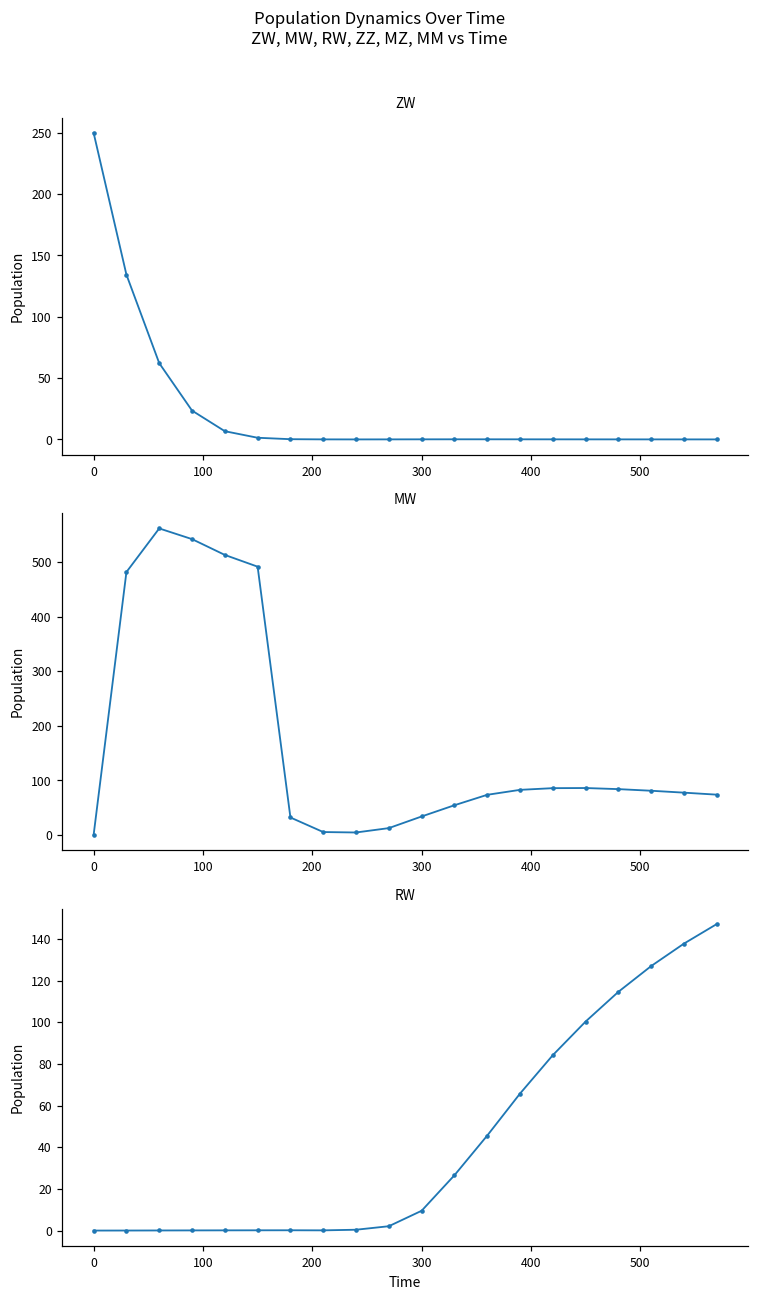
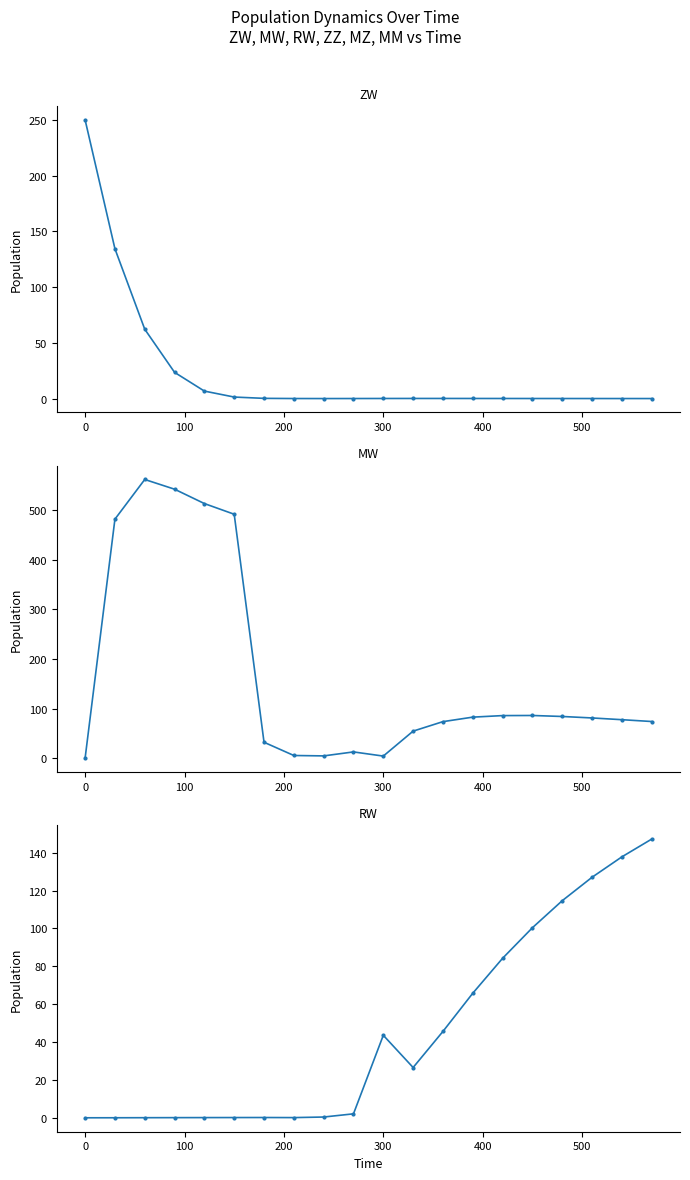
MW, 300: 30 -> 0
RW, 300: 10 -> 44
